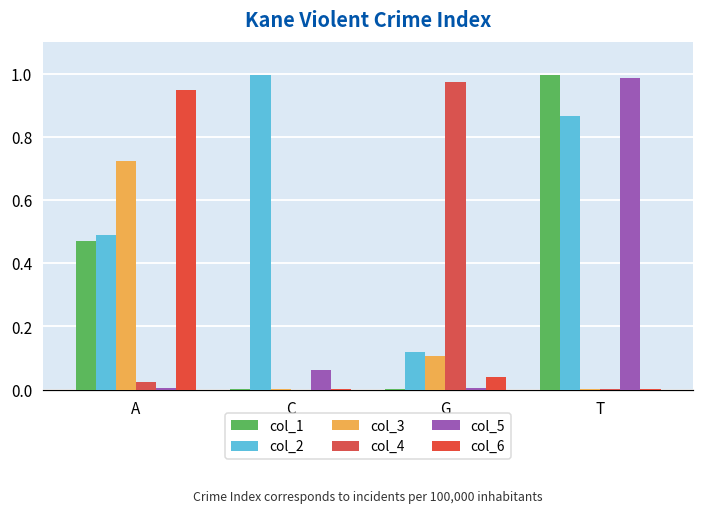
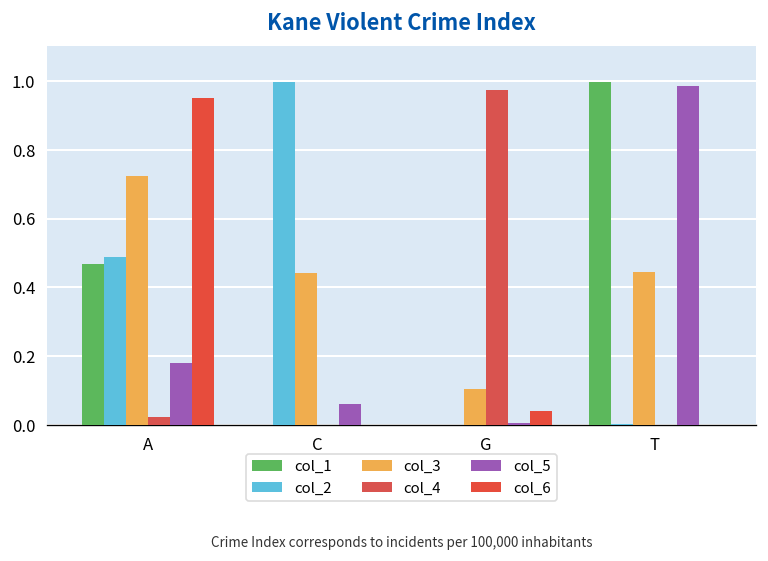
col_5, A: 0.00 -> 0.18
col_3, C: 0.00 -> 0.44
col_2, G: 0.12 -> 0.00
col_2, T: 0.86 -> 0.00
col_3, T: 0.00 -> 0.44
